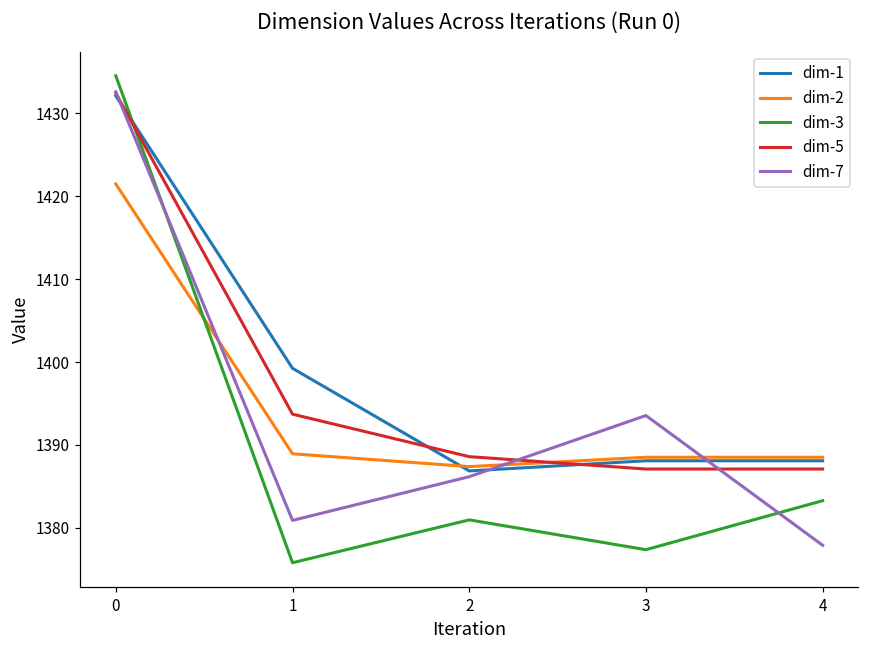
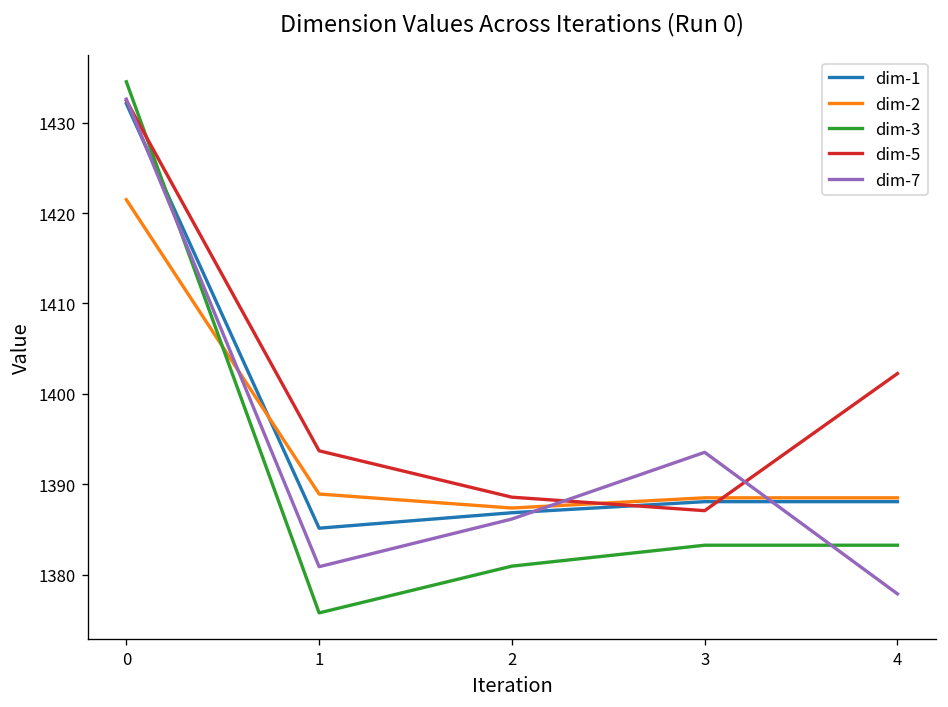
dim-1, 1: 1399 -> 1385
dim-3, 3: 1377 -> 1383
dim-5, 4: 1387 -> 1402
